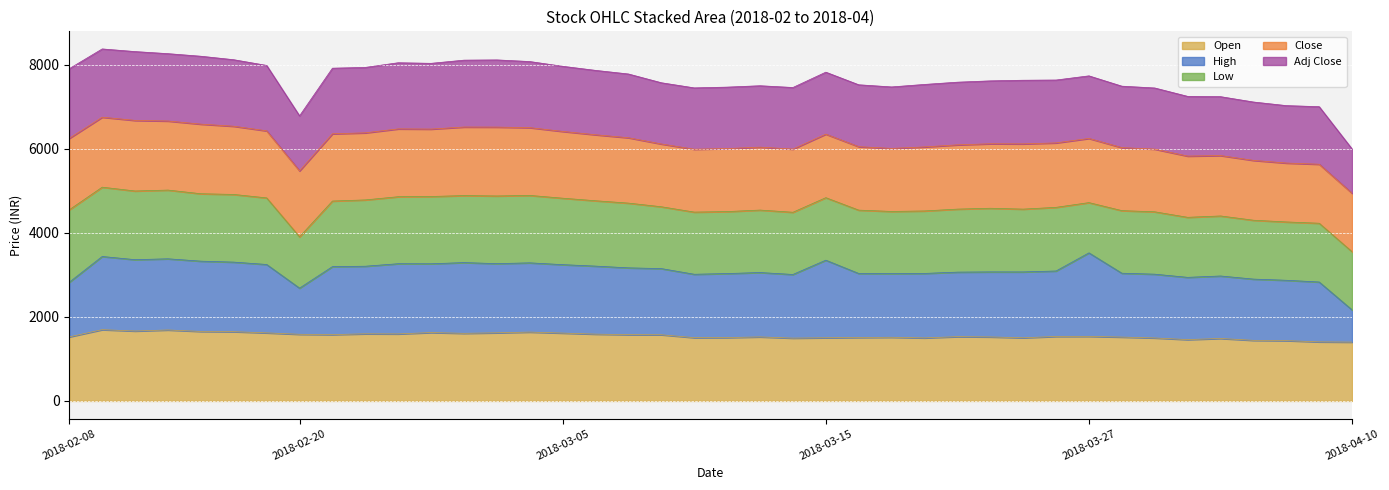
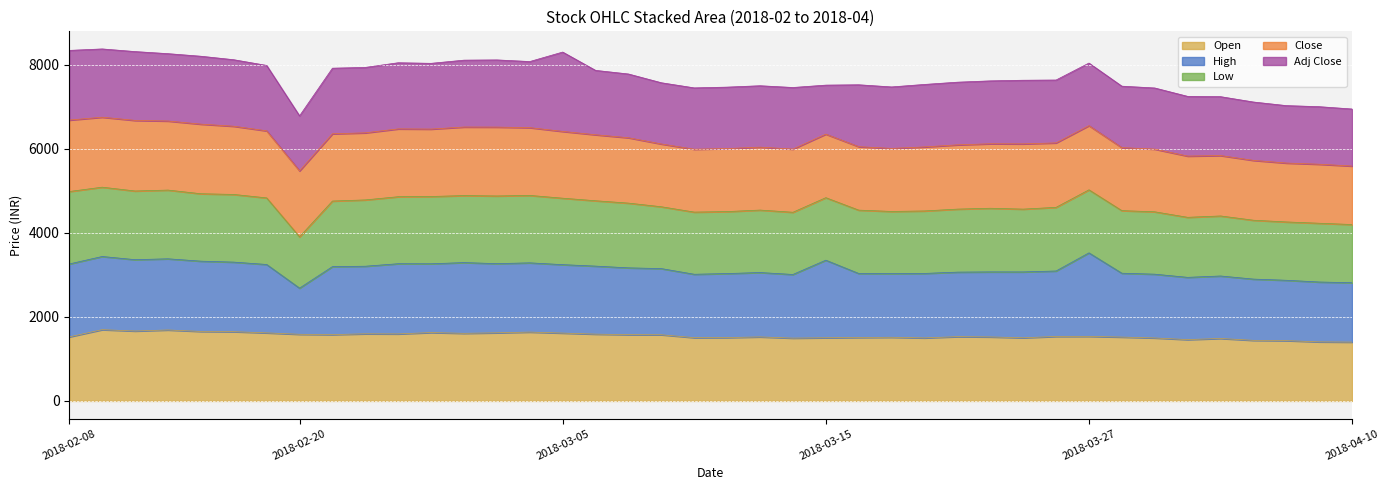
High, 2018-02-08: 1300 -> 1700
Adj Close, 2018-03-05: 1600 -> 1900
Adj Close, 2018-03-15: 1500 -> 1200
Low, 2018-03-27: 1200 -> 1500
High, 2018-04-10: 800 -> 1400
Adj Close, 2018-04-10: 1100 -> 1400
